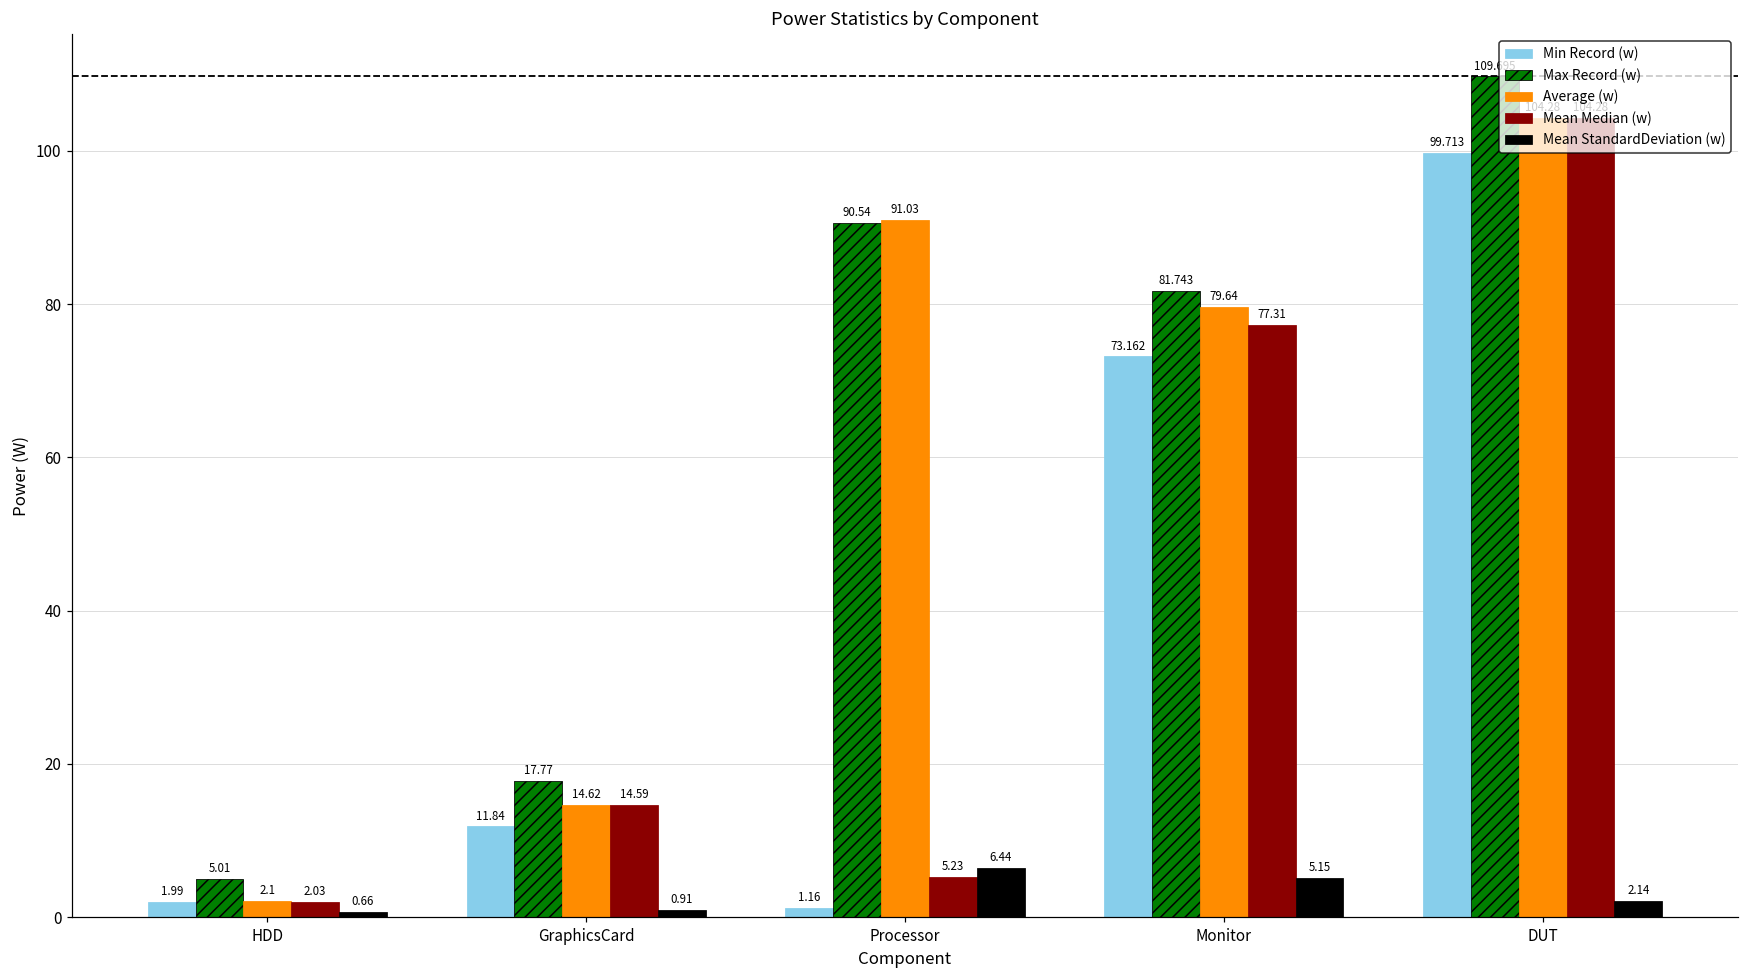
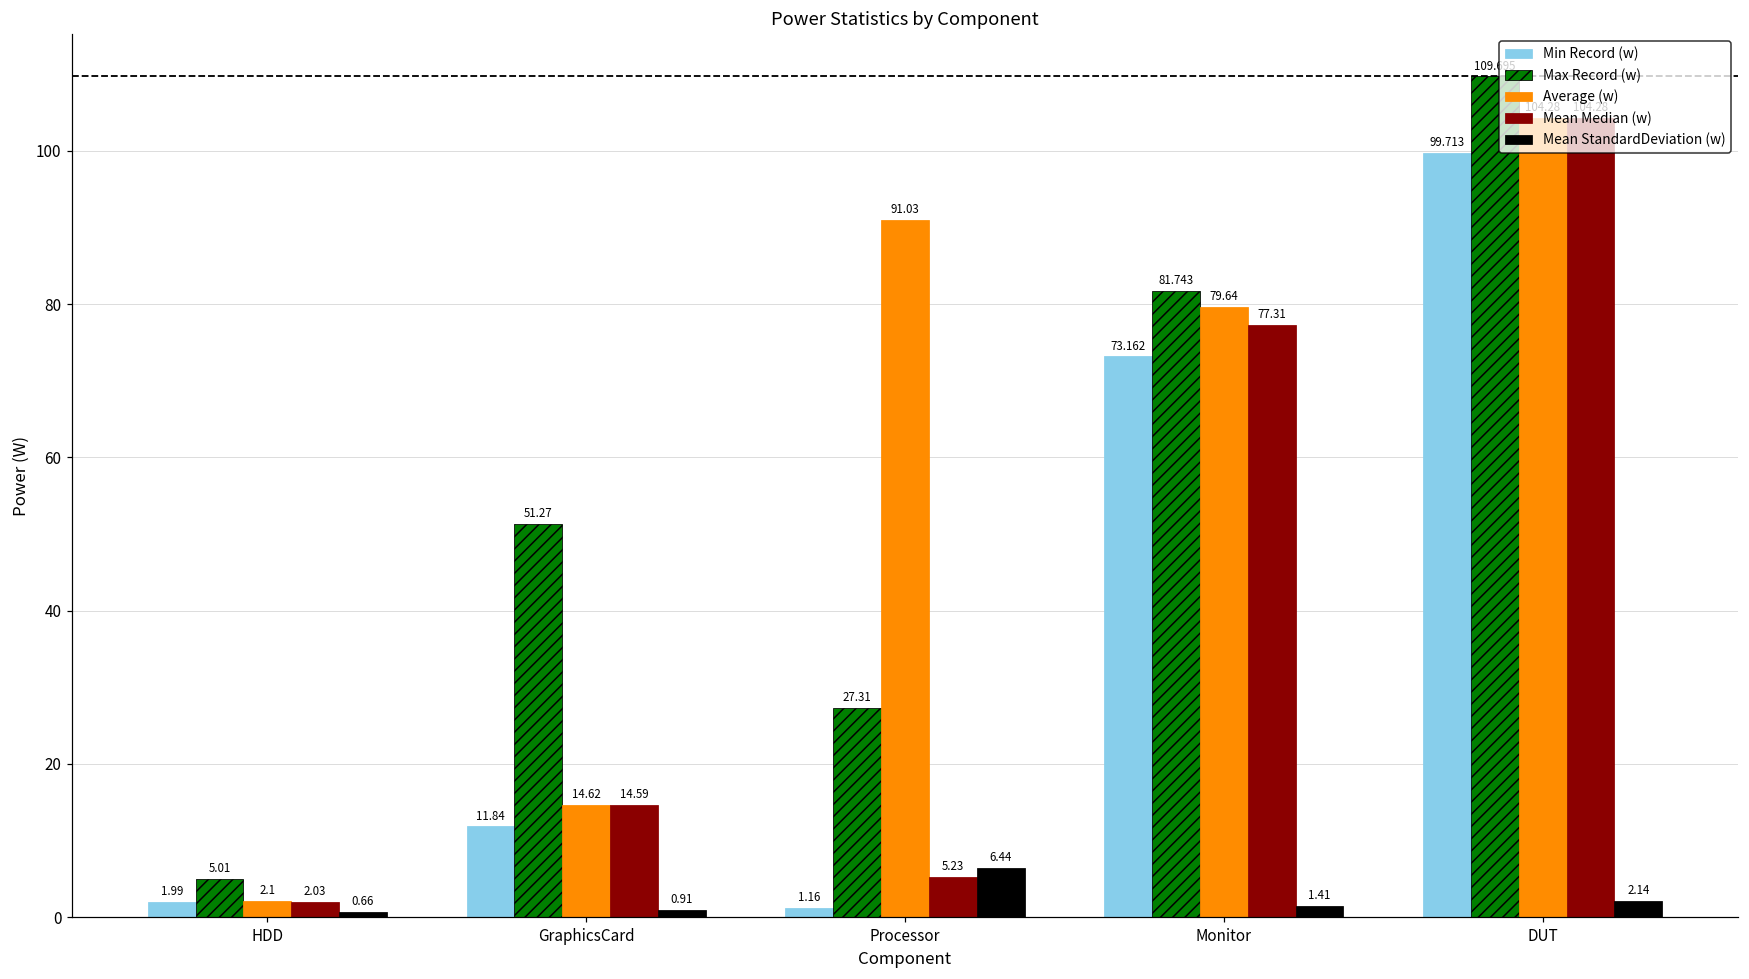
Max Record (w), GraphicsCard: 17.77 -> 51.27
Max Record (w), Processor: 90.54 -> 27.31
Mean StandardDeviation (w), Monitor: 5.15 -> 1.41
